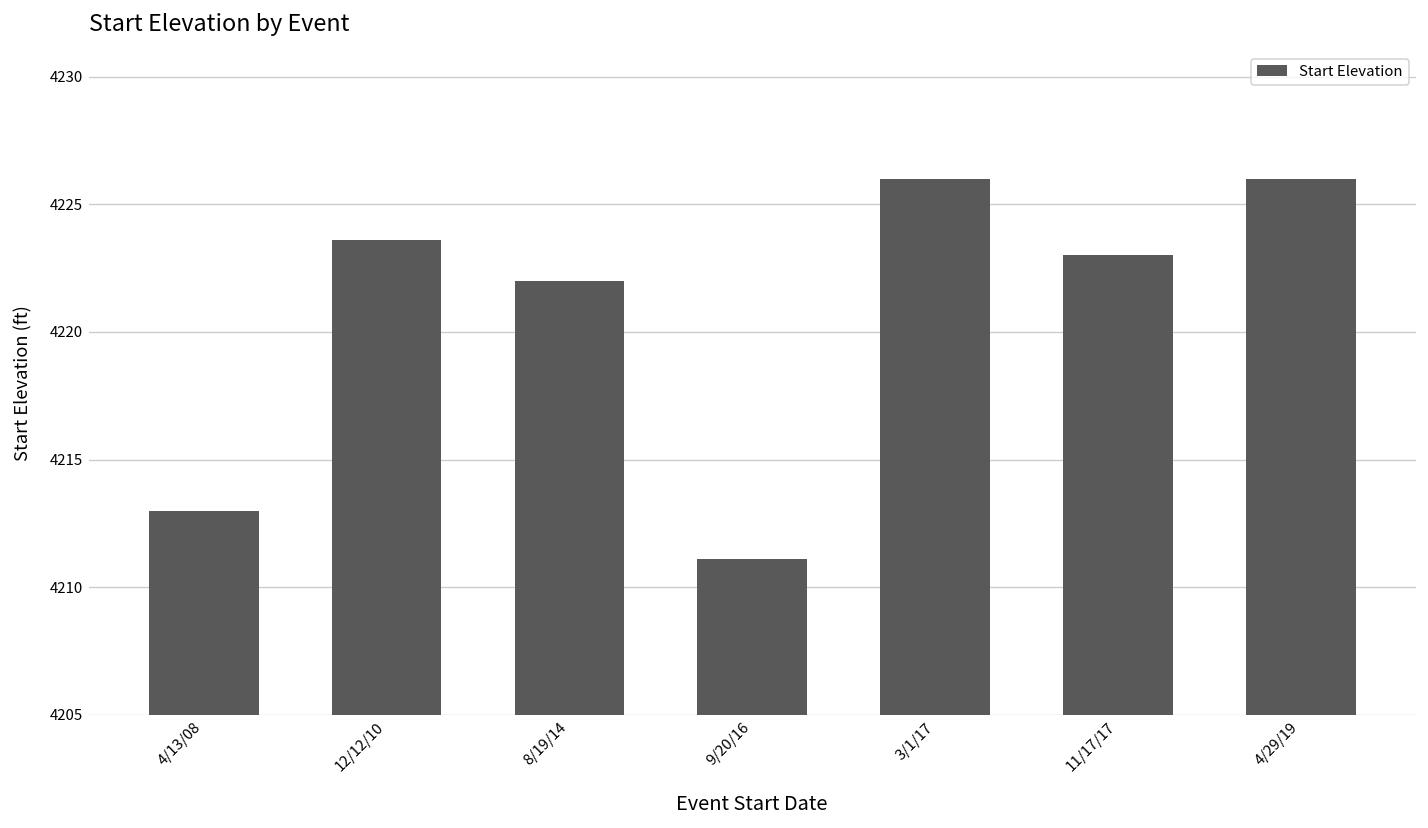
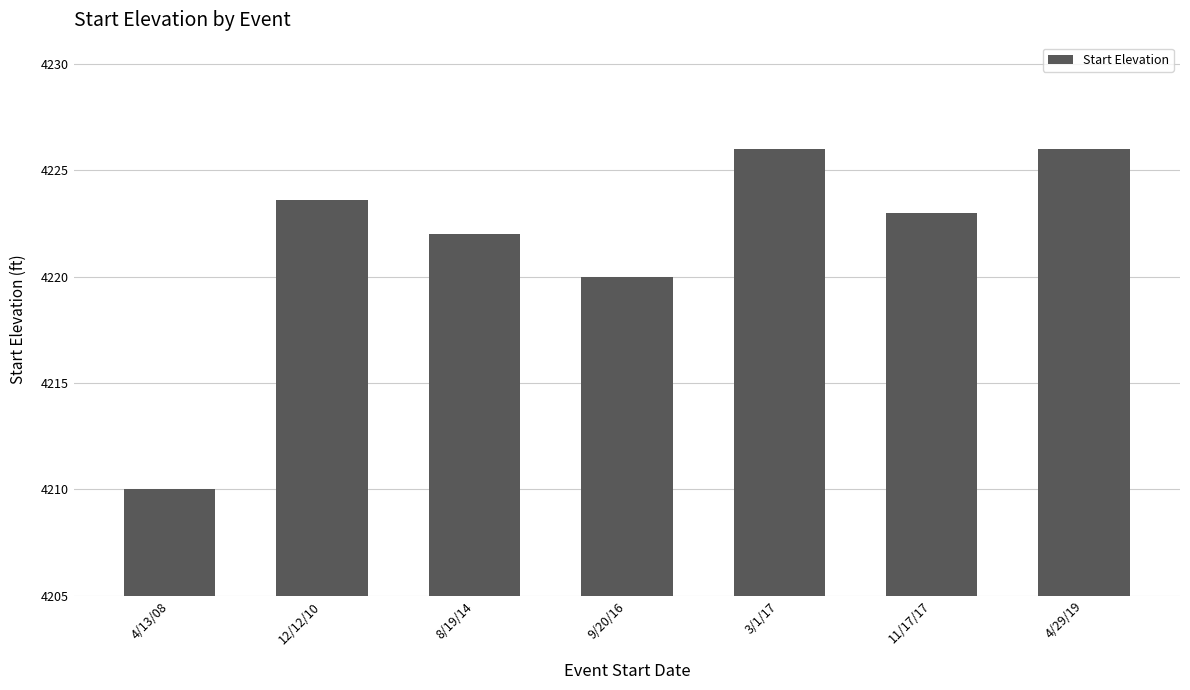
4/13/08: 4213 -> 4210
9/20/16: 4211.1 -> 4220.0
